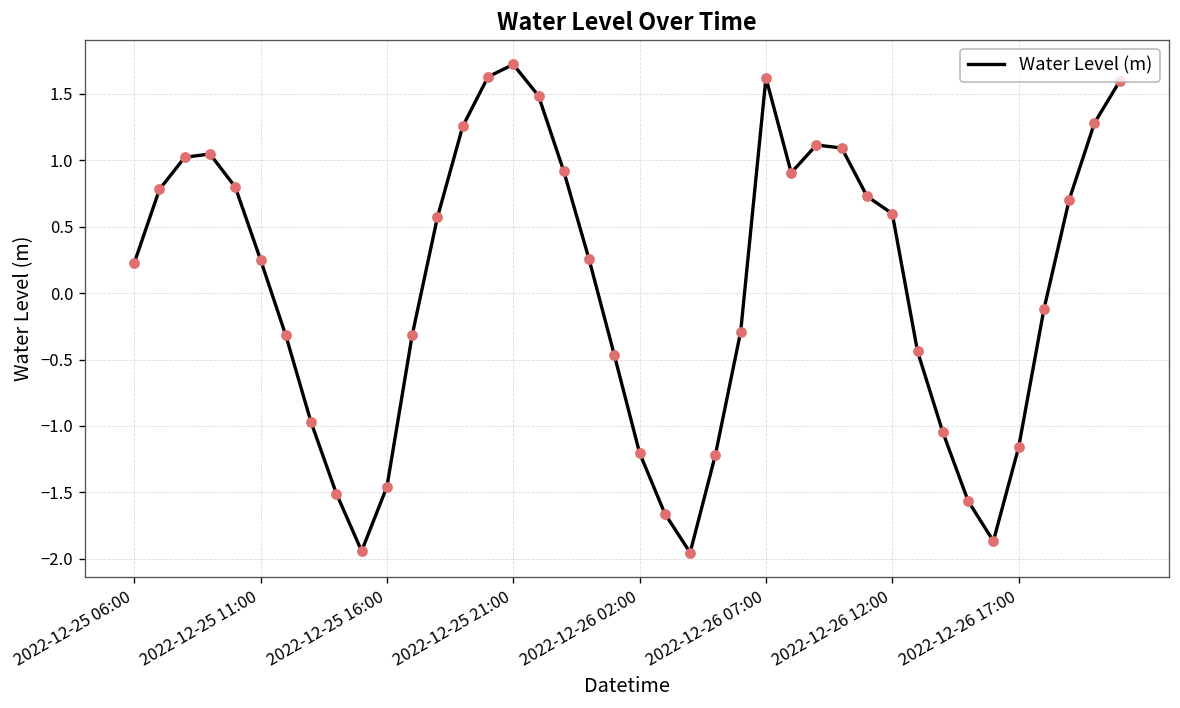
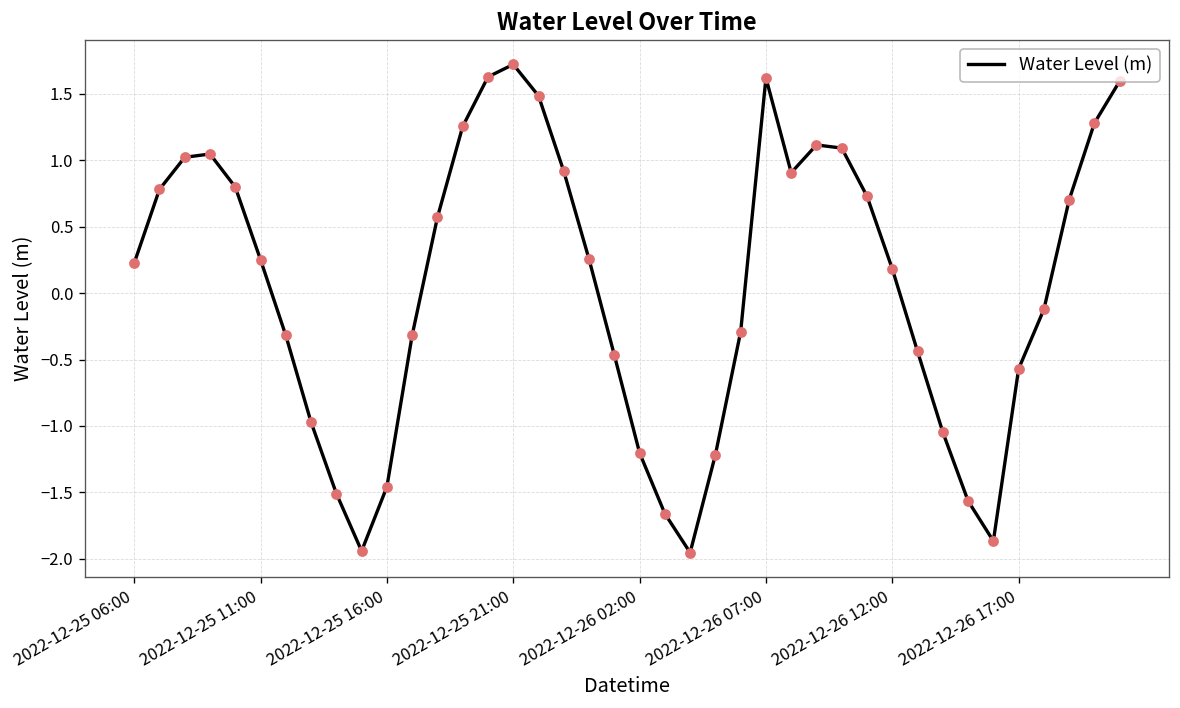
2022-12-26 12:00: 0.60 -> 0.18
2022-12-26 17:00: -1.16 -> -0.57
